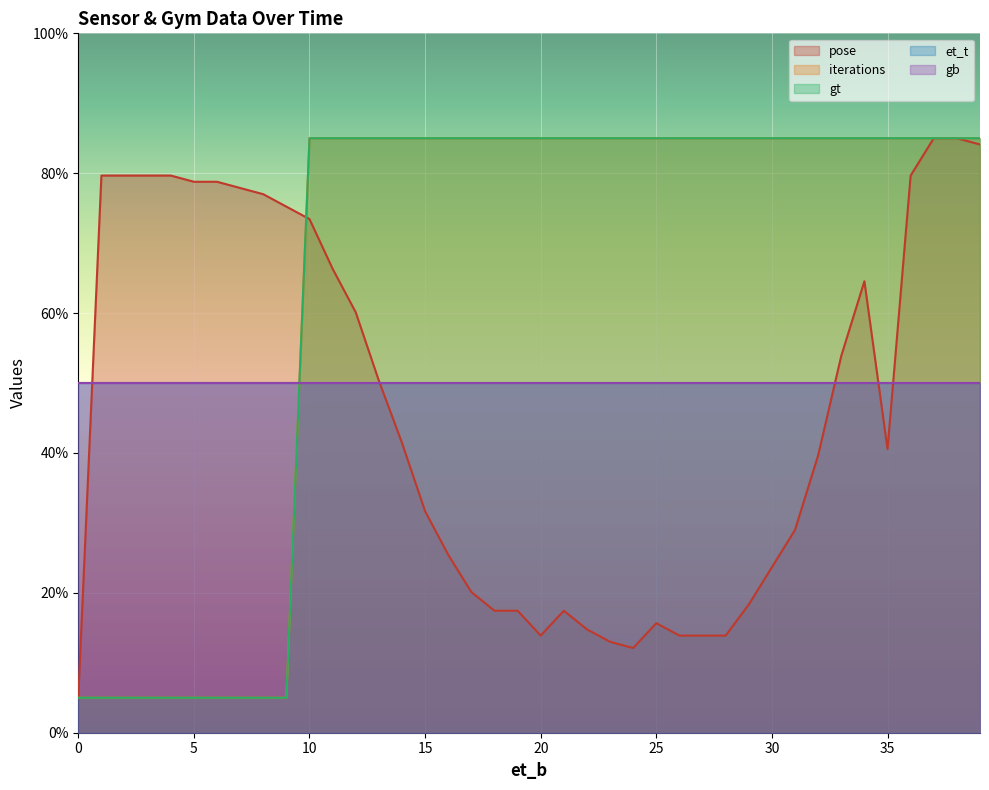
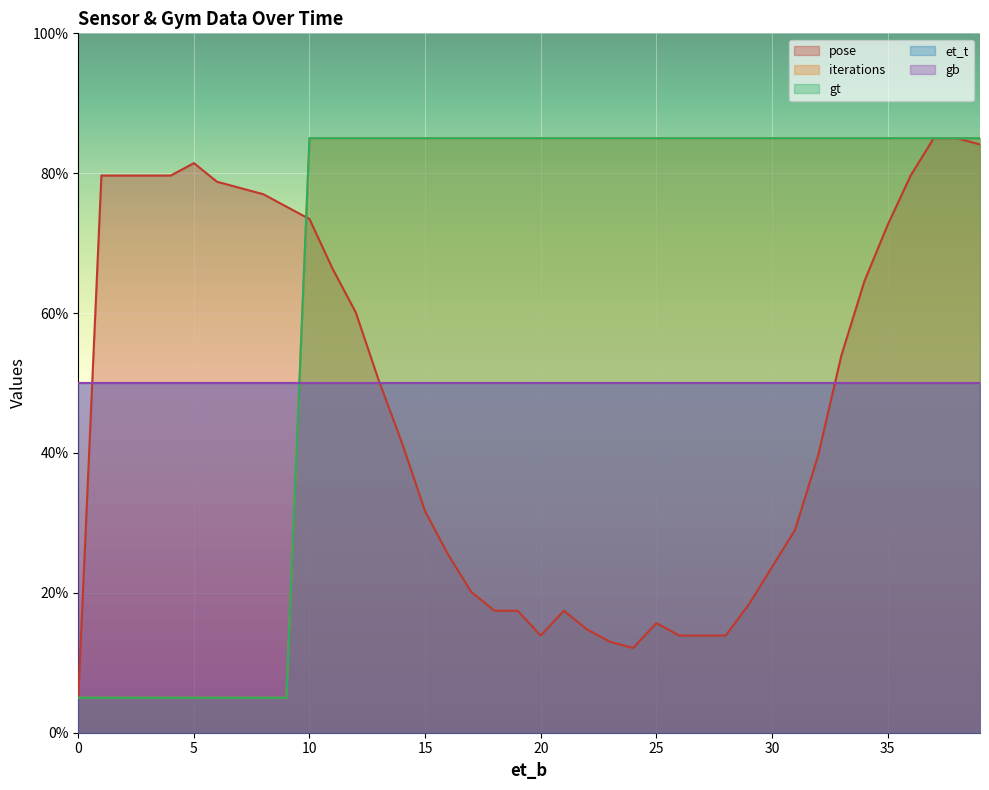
pose, 5: 79% -> 81%
pose, 35: 41% -> 73%
